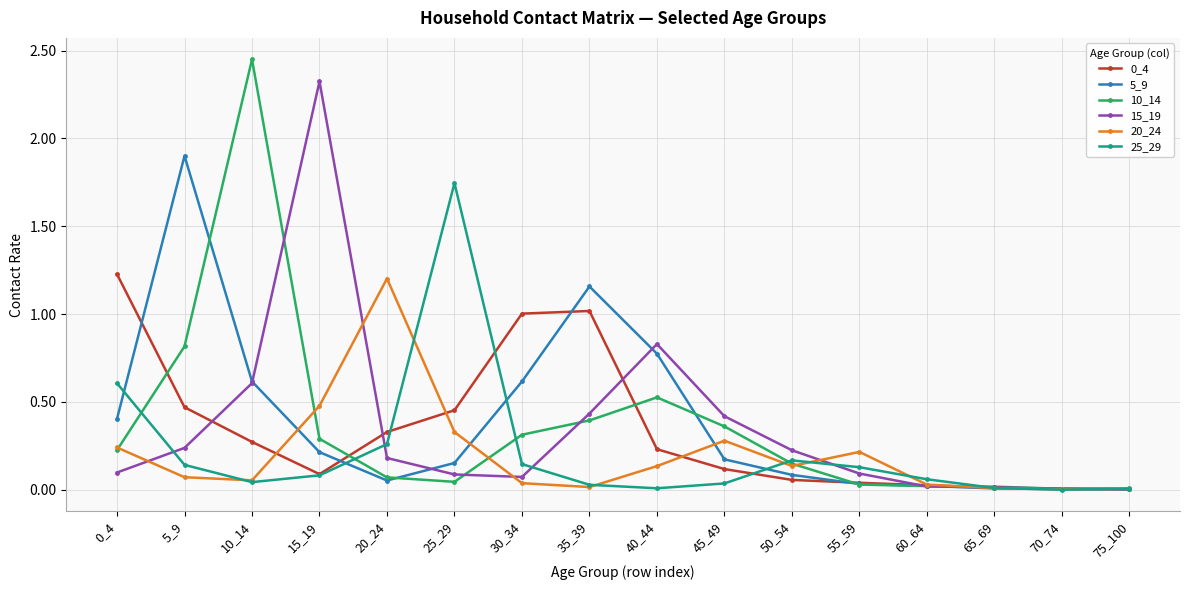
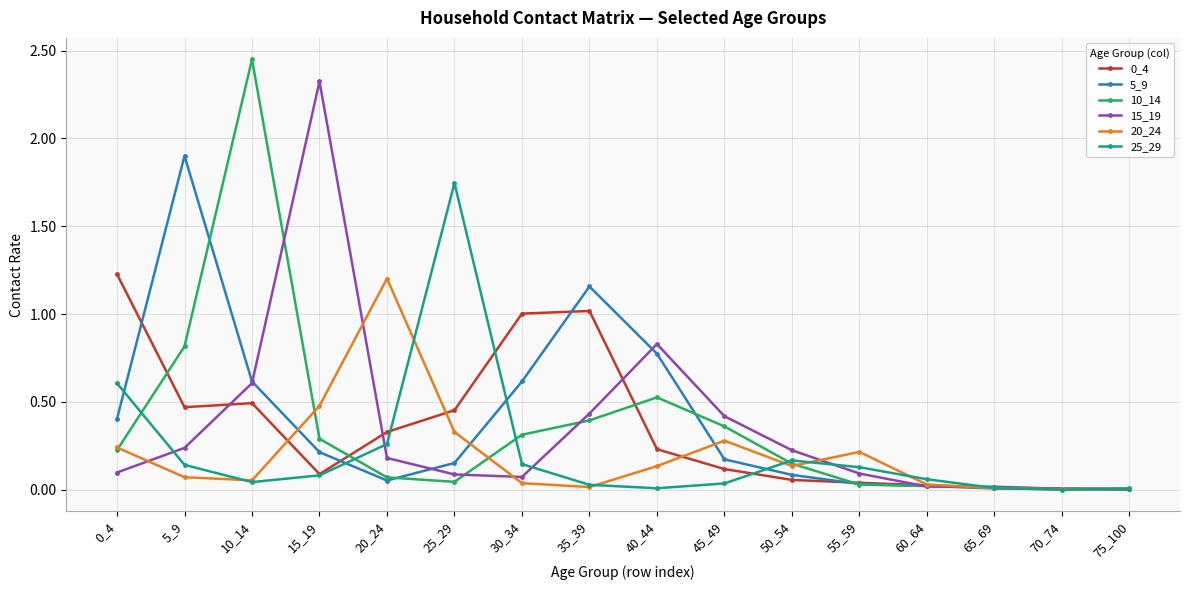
0_4, 10_14: 0.27 -> 0.49
